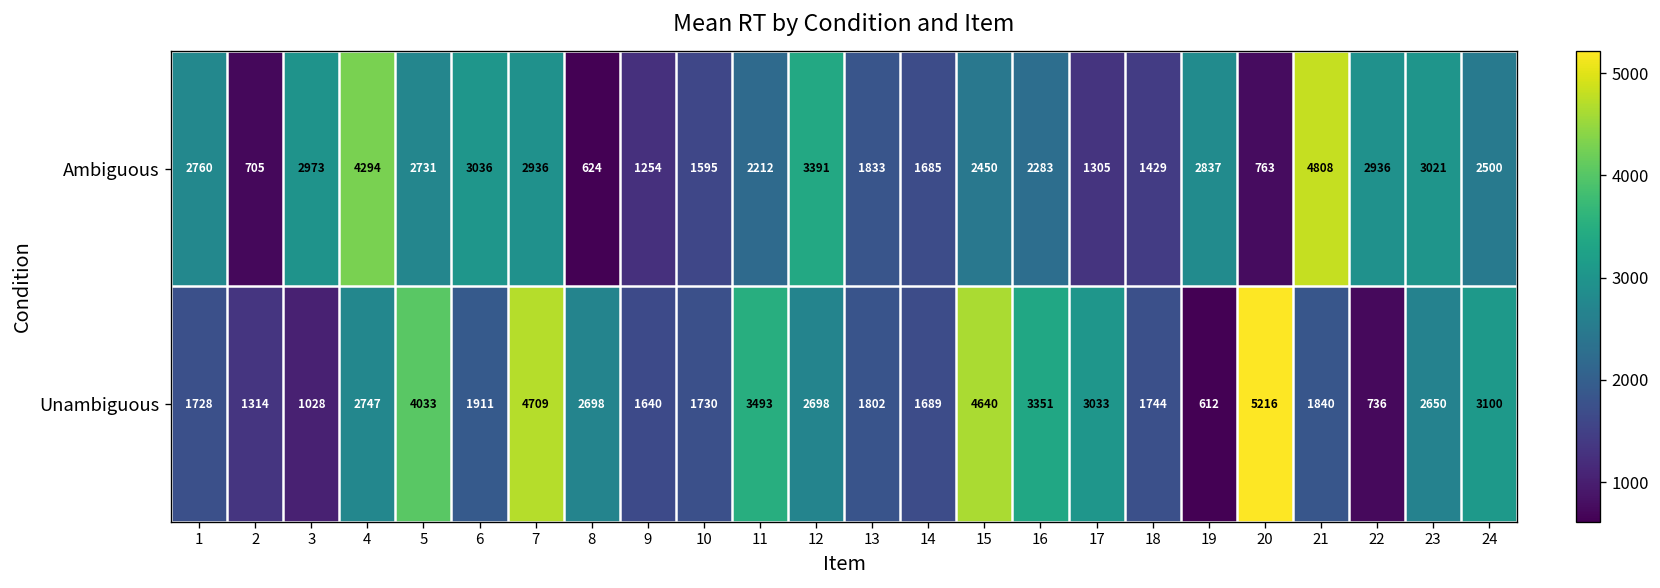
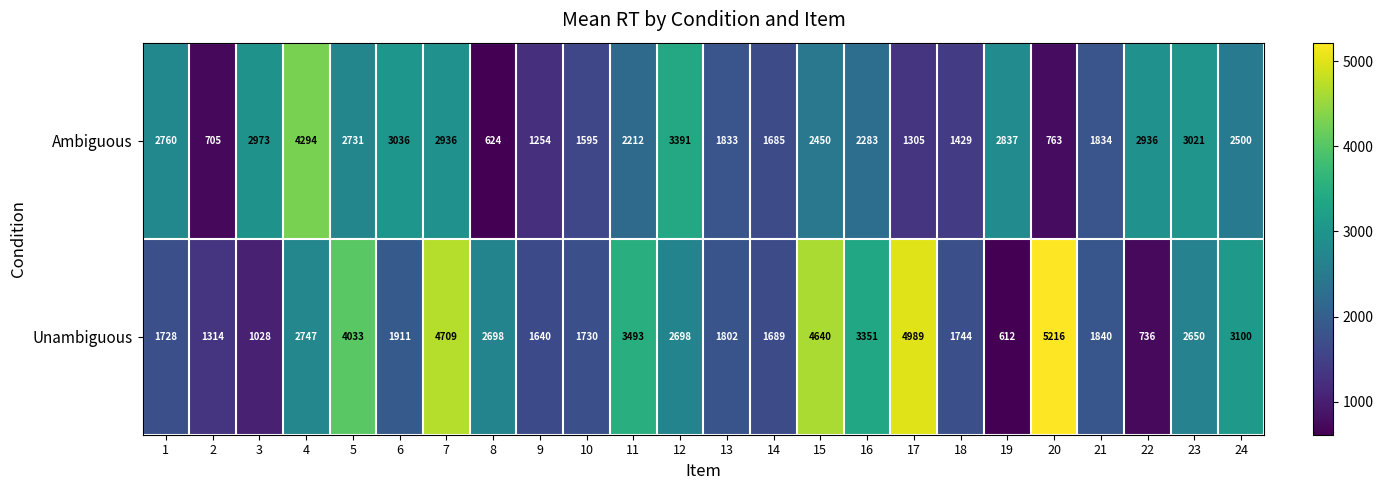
Ambiguous, 21: 4808 -> 1834
Unambiguous, 17: 3033 -> 4989
